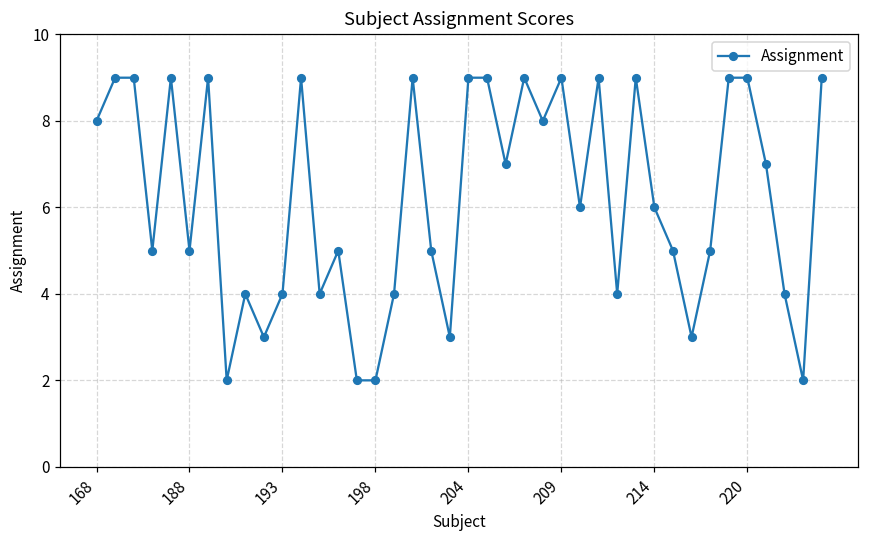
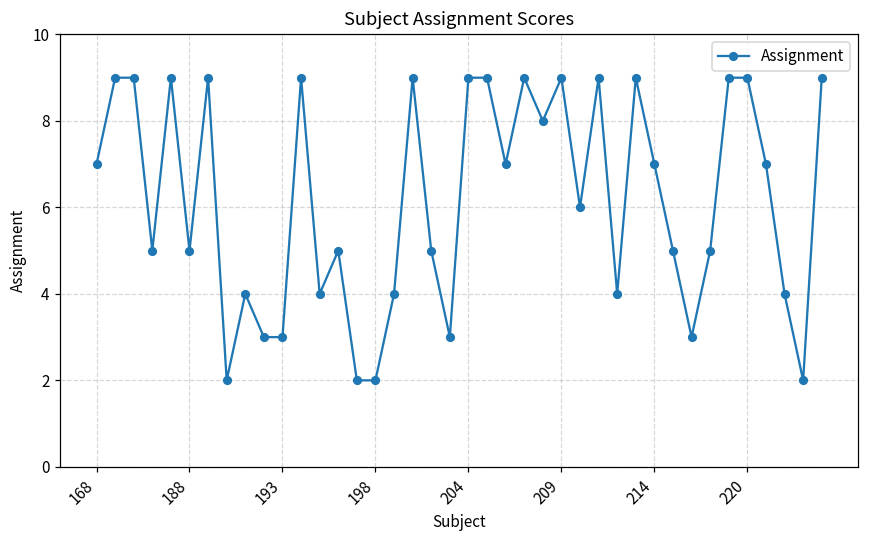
168: 8 -> 7
193: 4 -> 3
214: 6 -> 7
